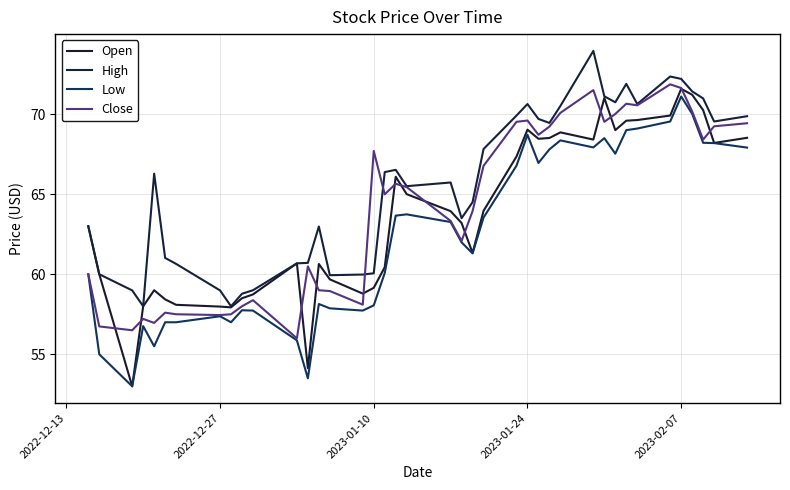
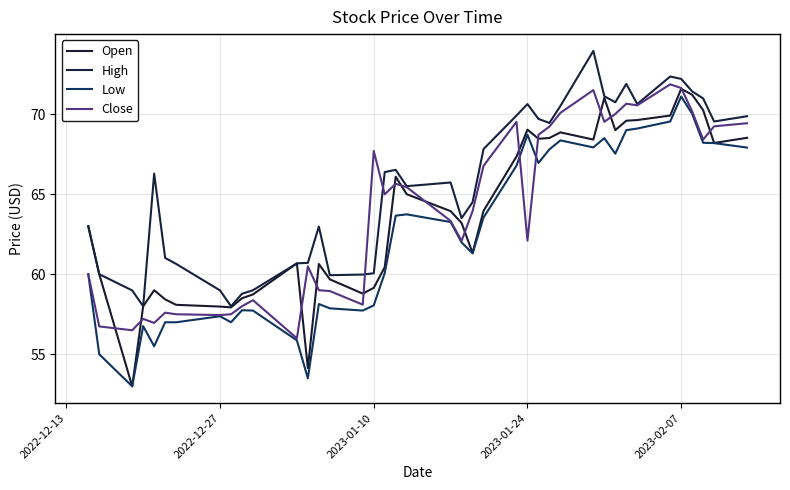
Close, 2023-01-24: 69.6 -> 62.1
